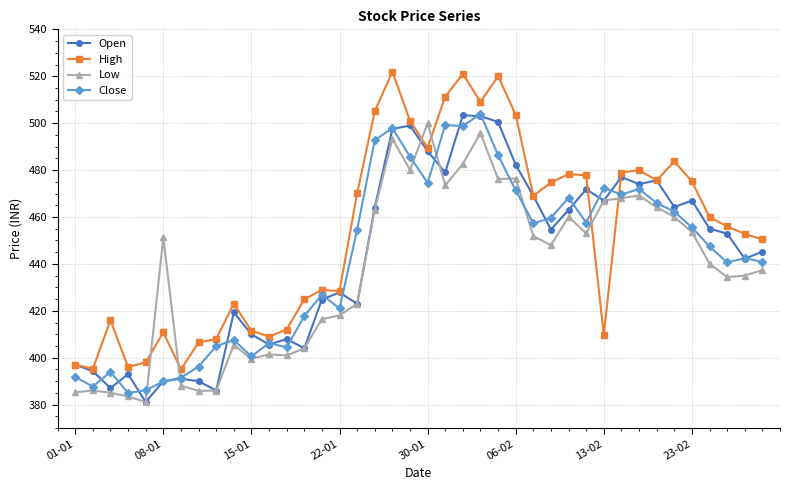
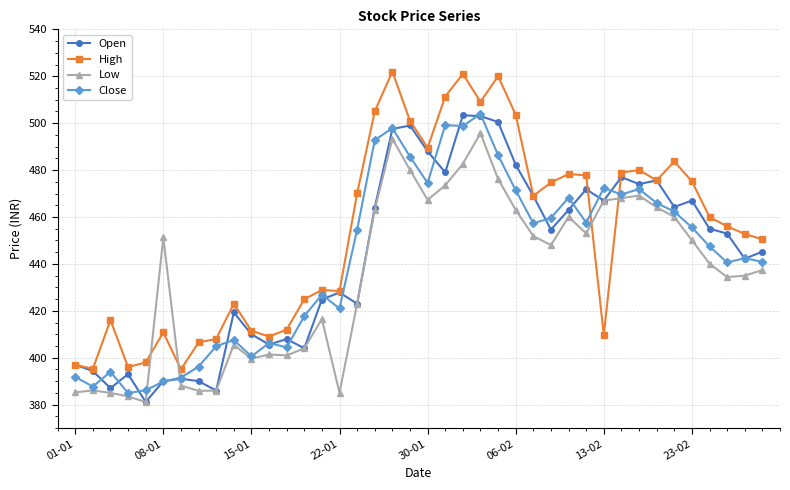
Low, 22-01: 418 -> 385
Low, 30-01: 500 -> 467
Low, 06-02: 476 -> 463
Low, 23-02: 454 -> 450
